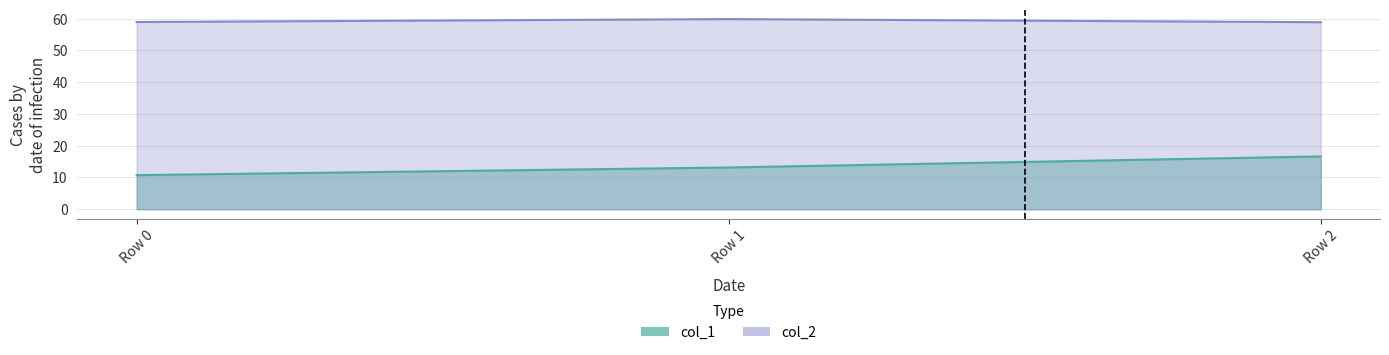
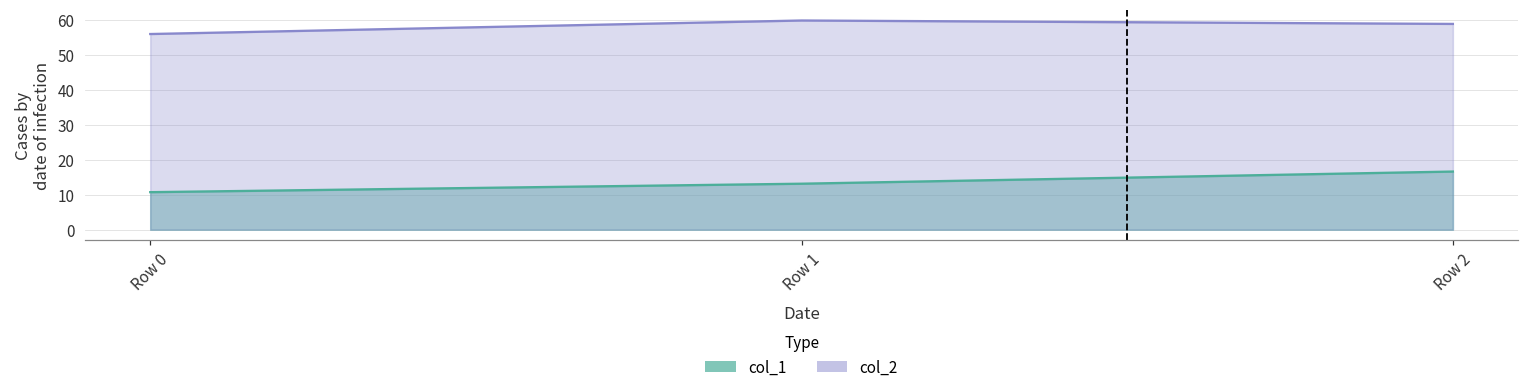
col_2, Row 0: 59 -> 56
